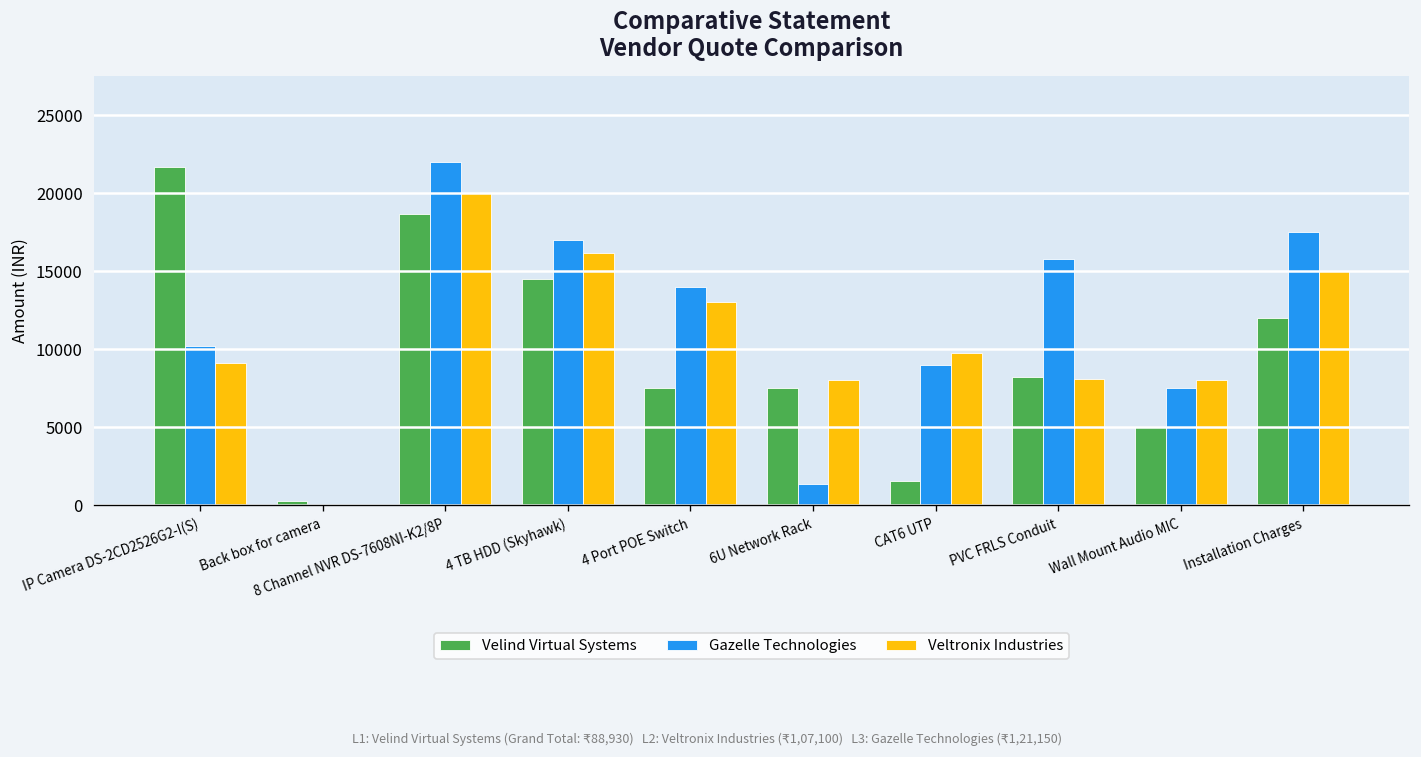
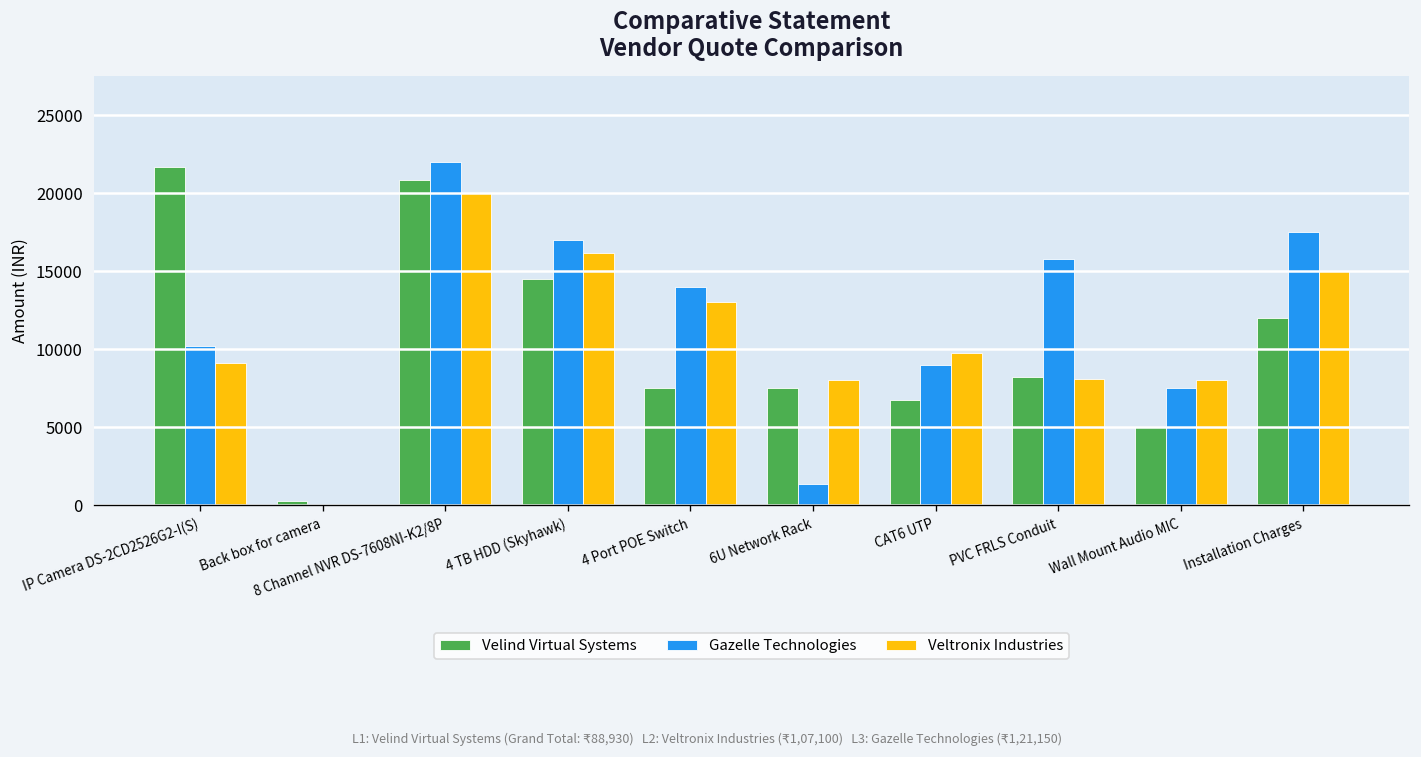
Velind Virtual Systems, 8 Channel NVR DS-7608NI-K2/8P: 18700 -> 20800
Velind Virtual Systems, CAT6 UTP: 1600 -> 6800
